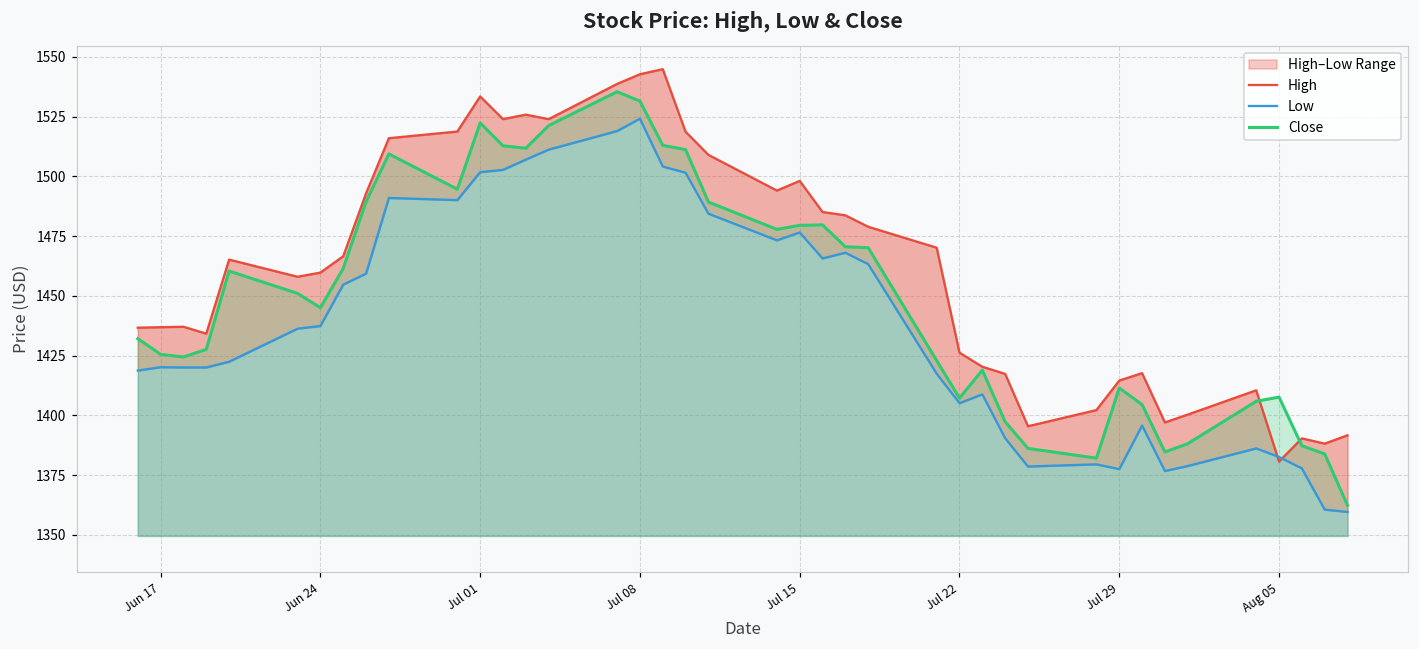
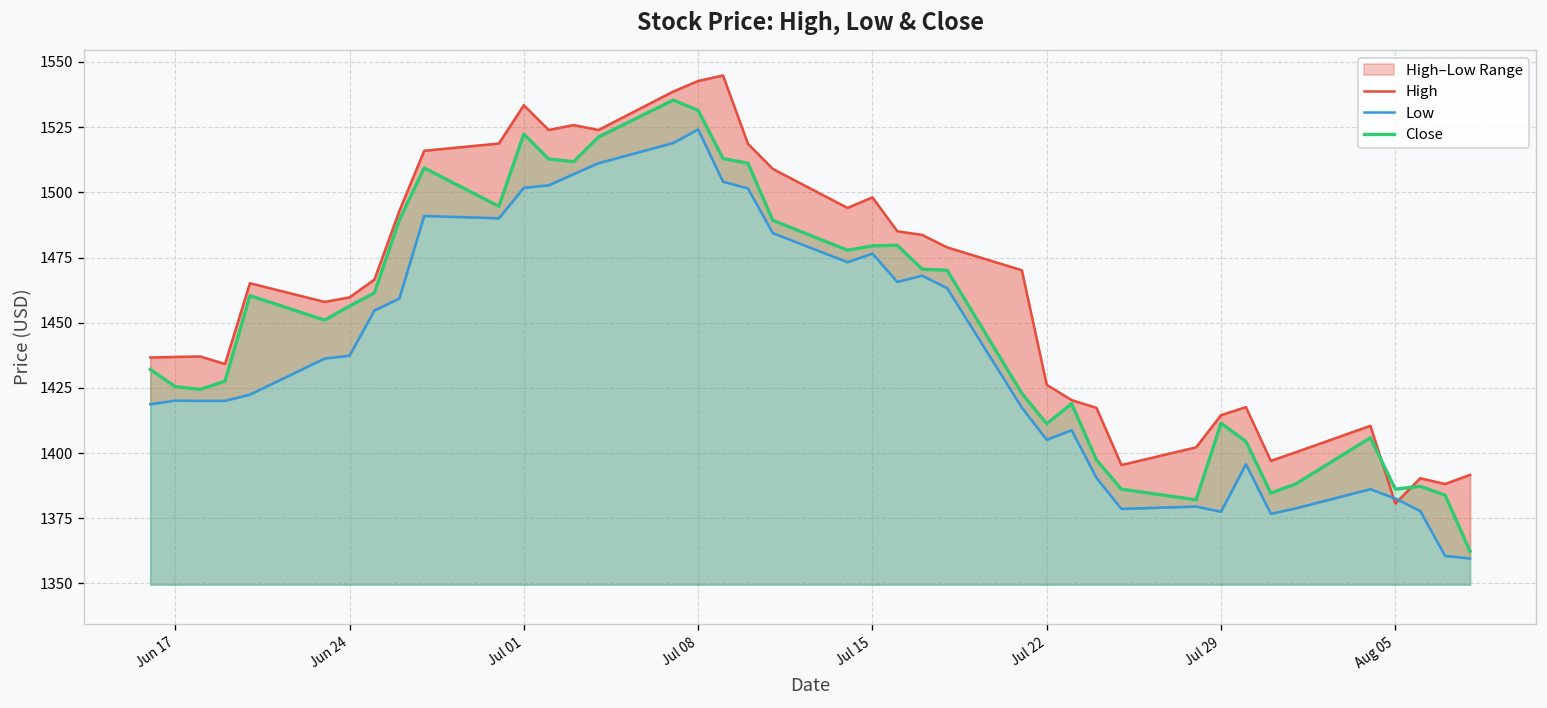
Close, Jun 24: 1445 -> 1456
Close, Jul 22: 1407 -> 1411
Close, Aug 05: 1408 -> 1386
